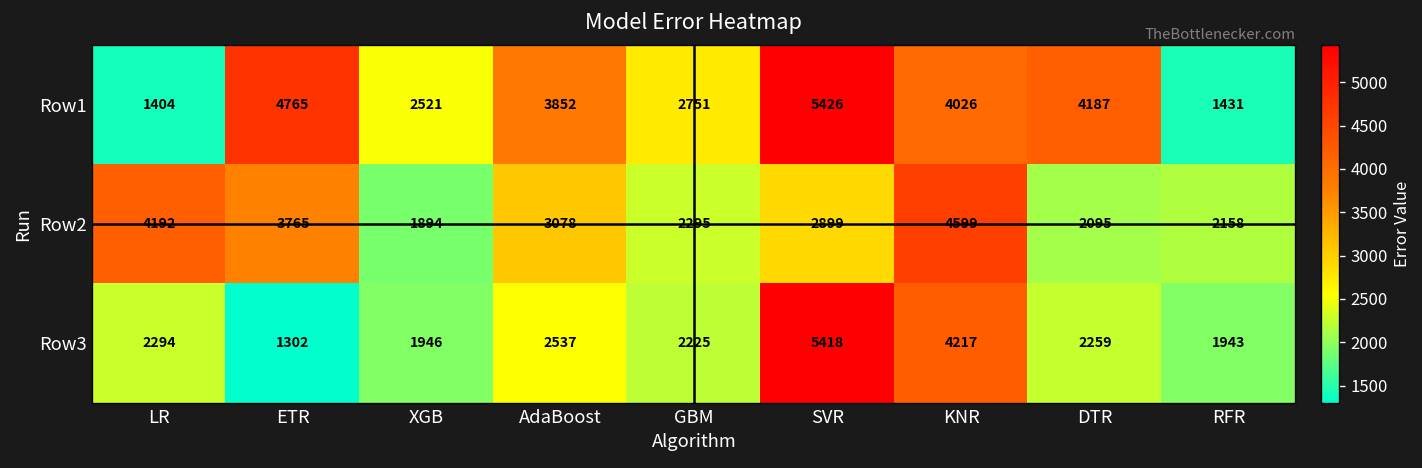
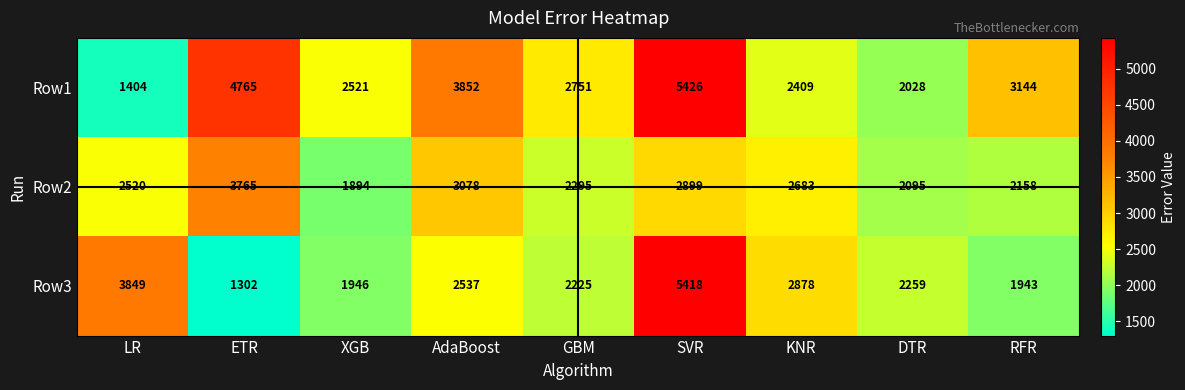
Row1, KNR: 4026 -> 2409
Row1, DTR: 4187 -> 2028
Row1, RFR: 1431 -> 3144
Row2, LR: 4192 -> 2520
Row2, KNR: 4599 -> 2683
Row3, LR: 2294 -> 3849
Row3, KNR: 4217 -> 2878
